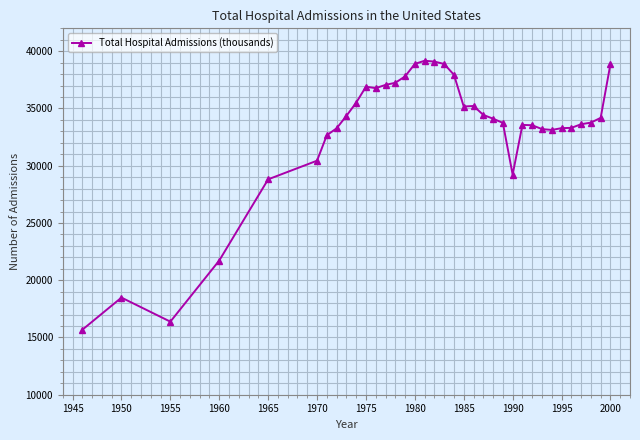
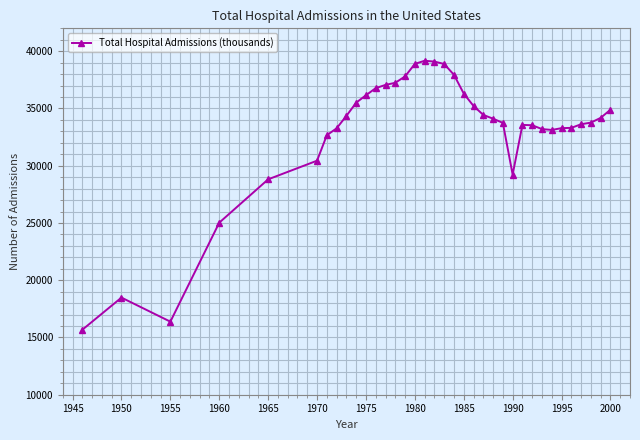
1960: 21700 -> 25000
1975: 36900 -> 36200
1985: 35200 -> 36300
2000: 38900 -> 34900
